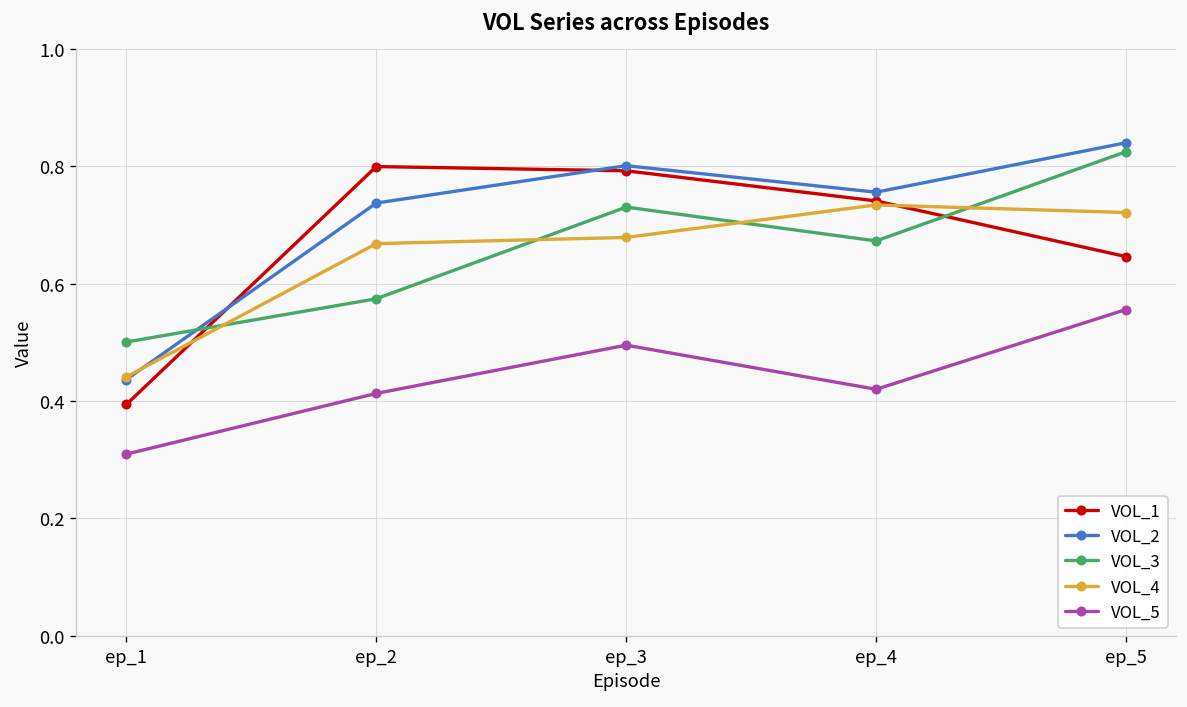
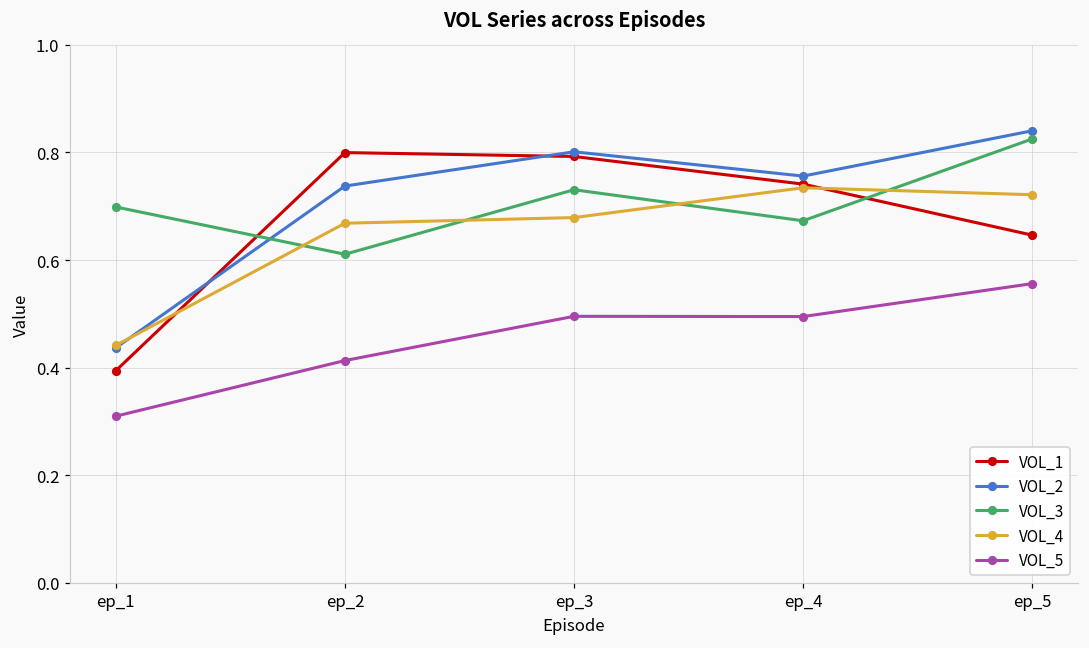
VOL_3, ep_1: 0.50 -> 0.70
VOL_3, ep_2: 0.57 -> 0.61
VOL_5, ep_4: 0.42 -> 0.49
